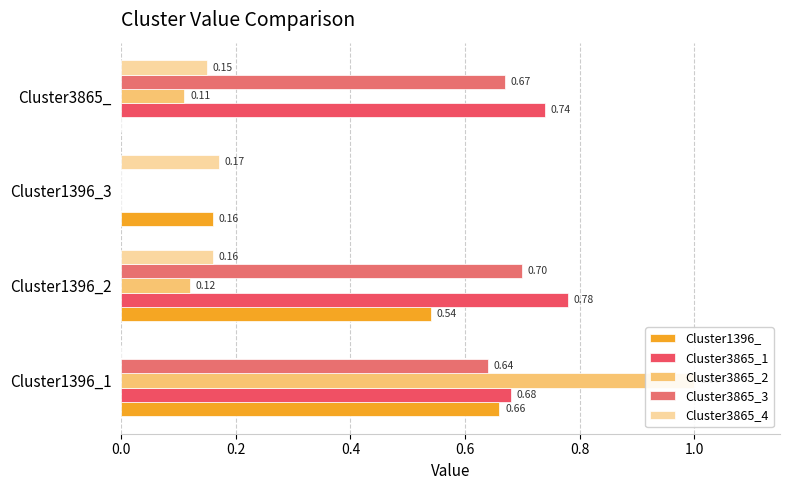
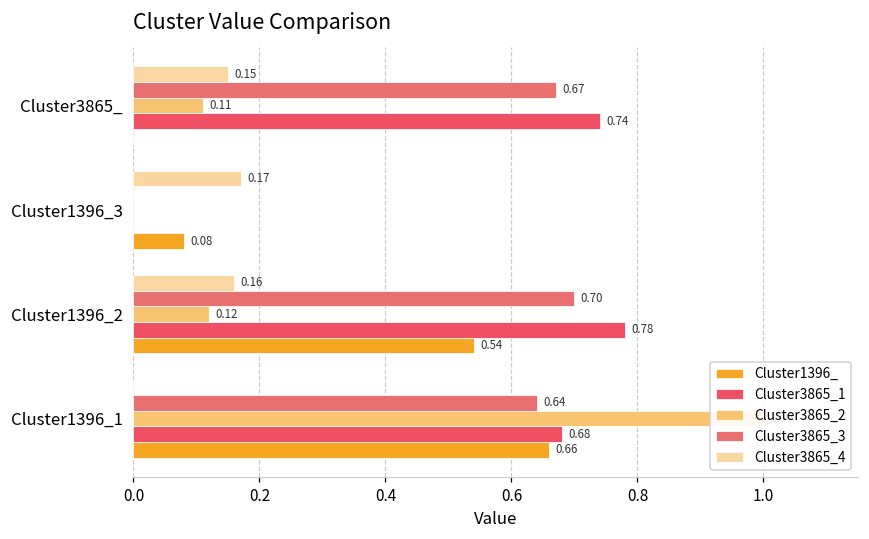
Cluster1396_, Cluster1396_3: 0.16 -> 0.08
